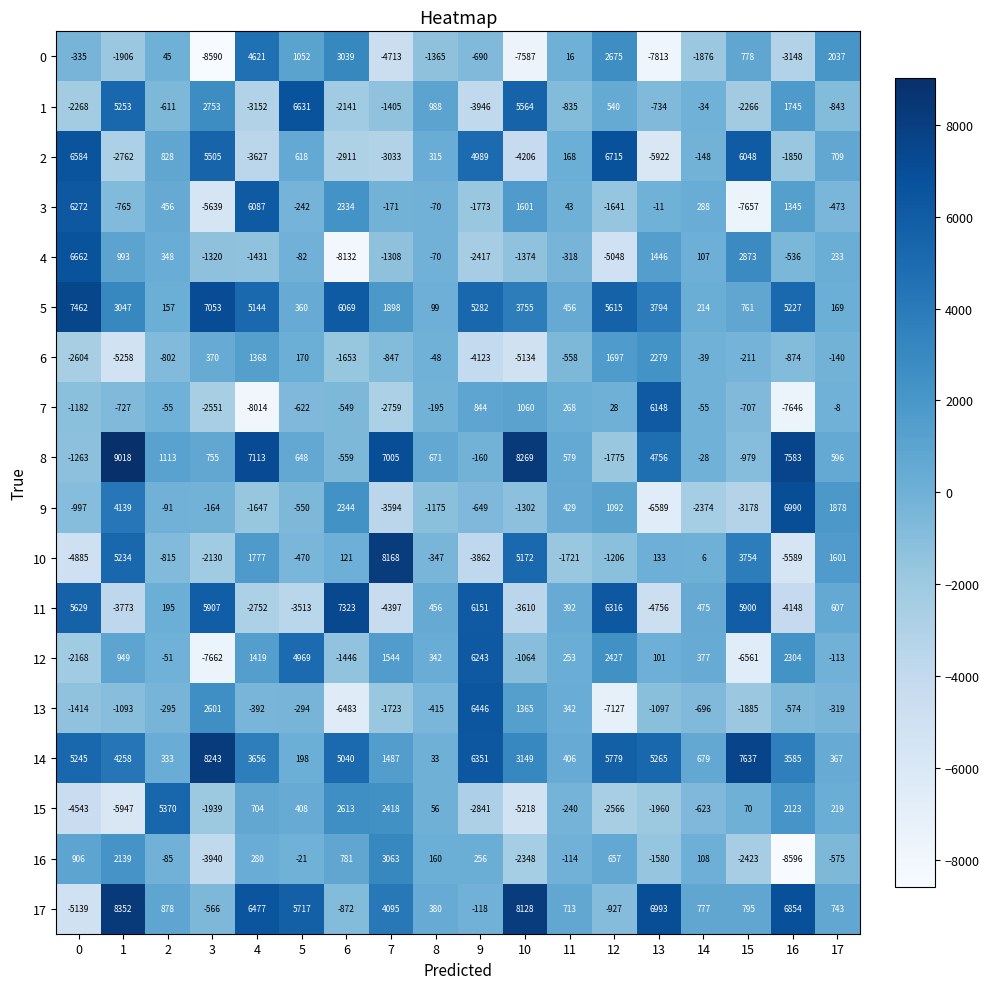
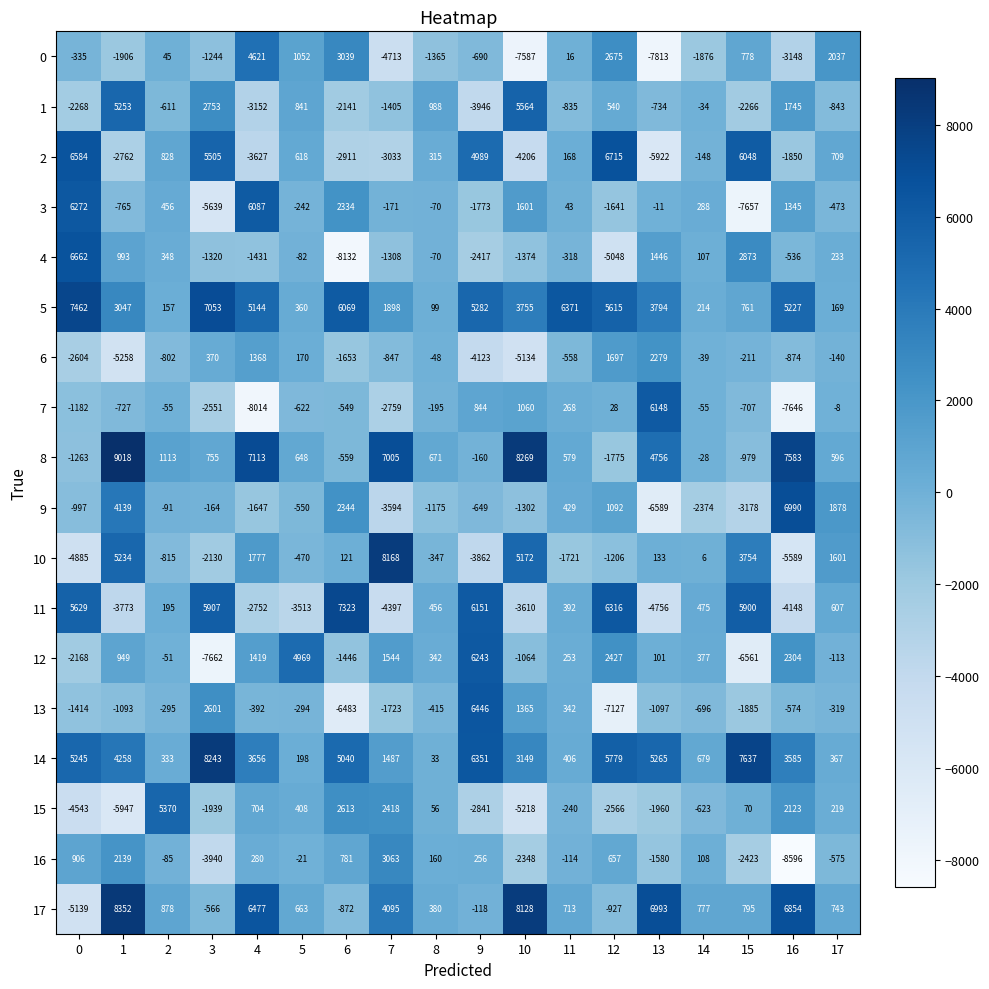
0, 3: -8590 -> -1244
1, 5: 6631 -> 841
5, 11: 456 -> 6371
17, 5: 5717 -> 663
